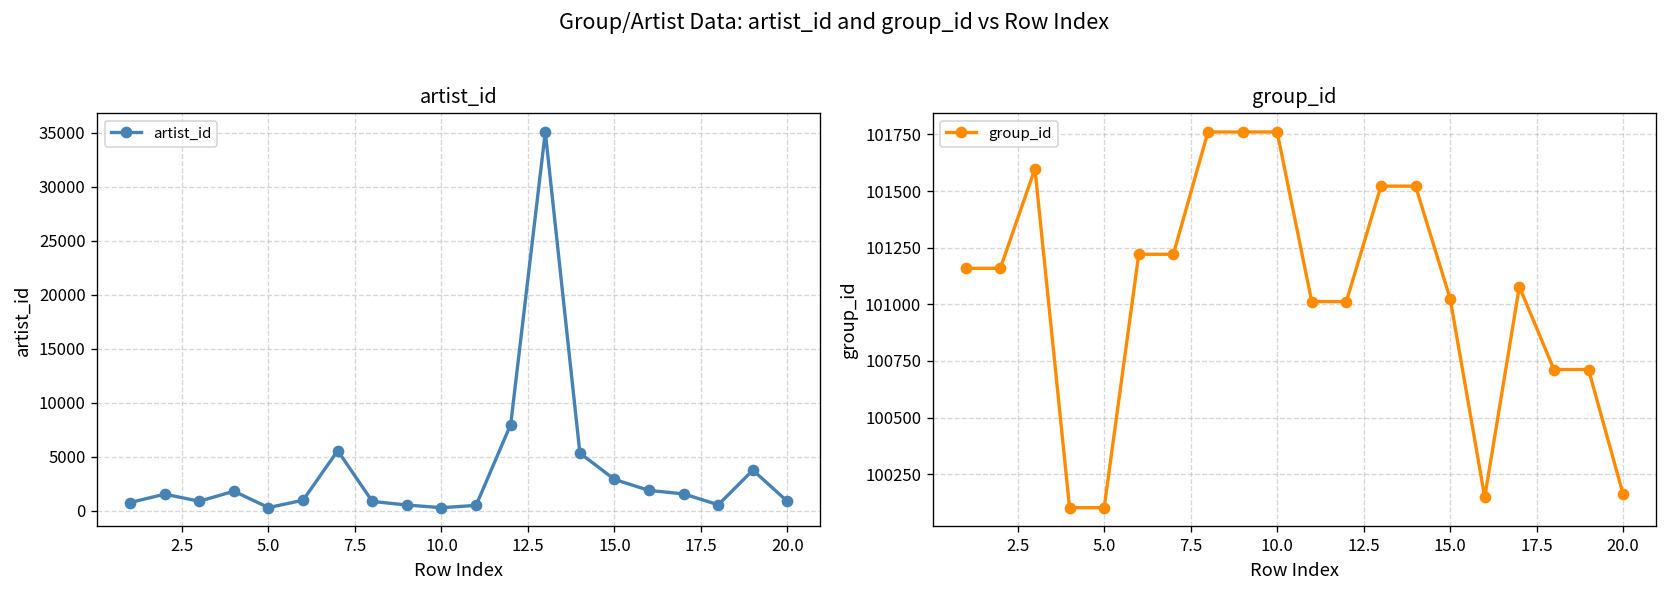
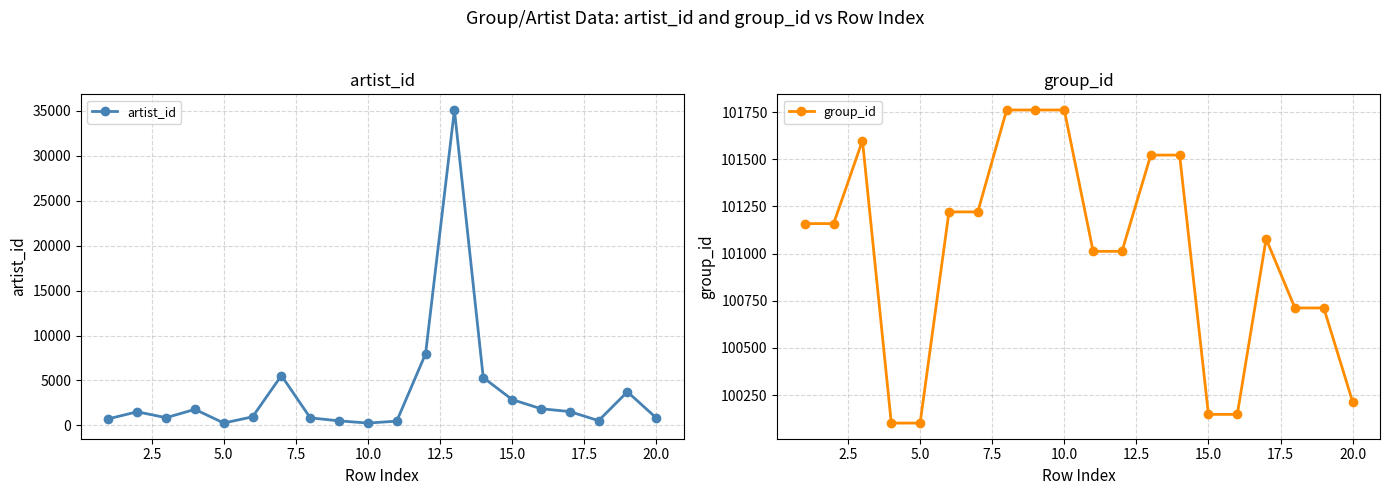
group_id, 15.0: 101030 -> 100150
group_id, 20.0: 100160 -> 100220
